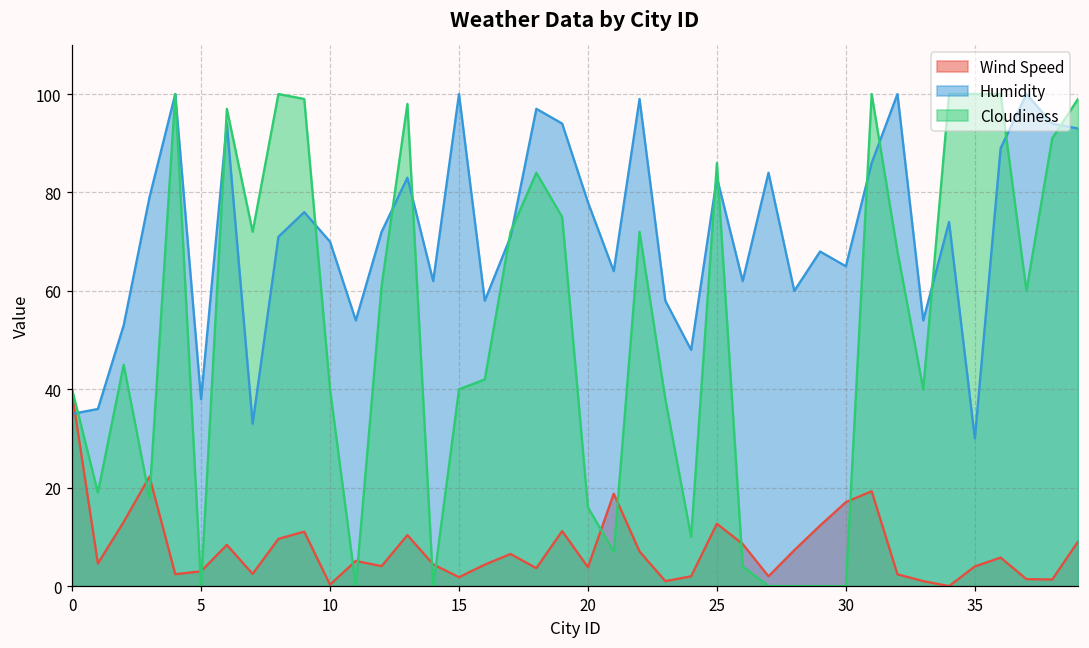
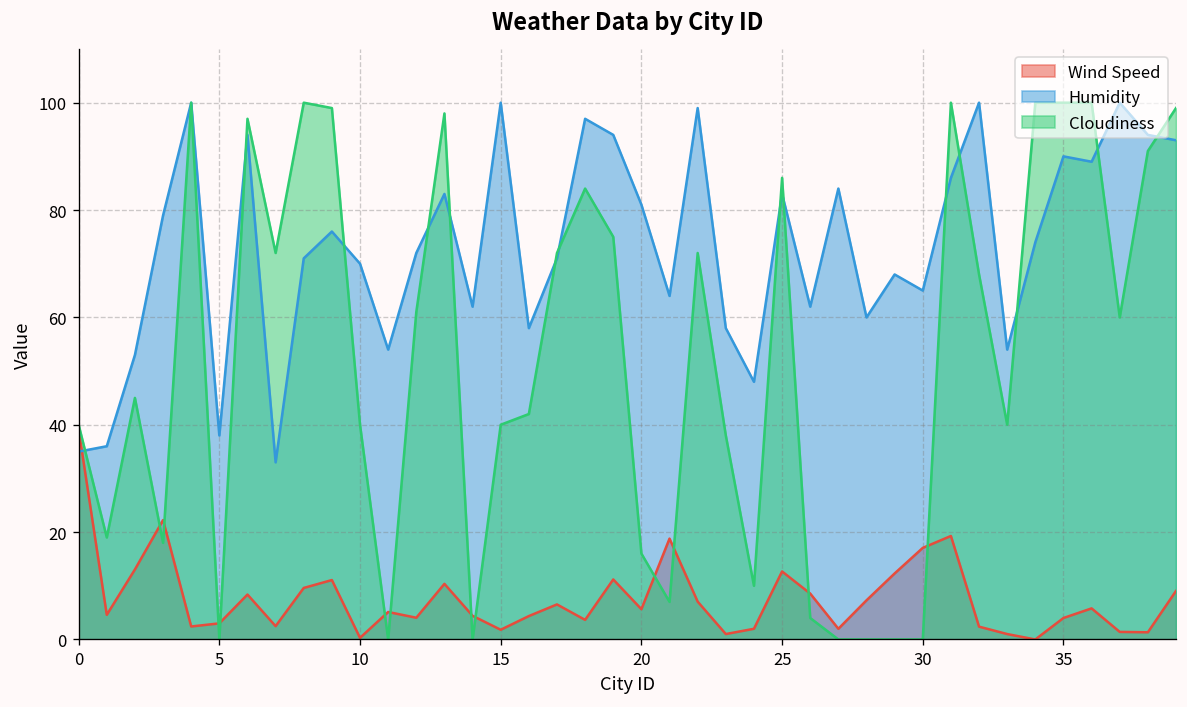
Wind Speed, 20: 4 -> 6
Humidity, 20: 78 -> 81
Humidity, 35: 30 -> 90
